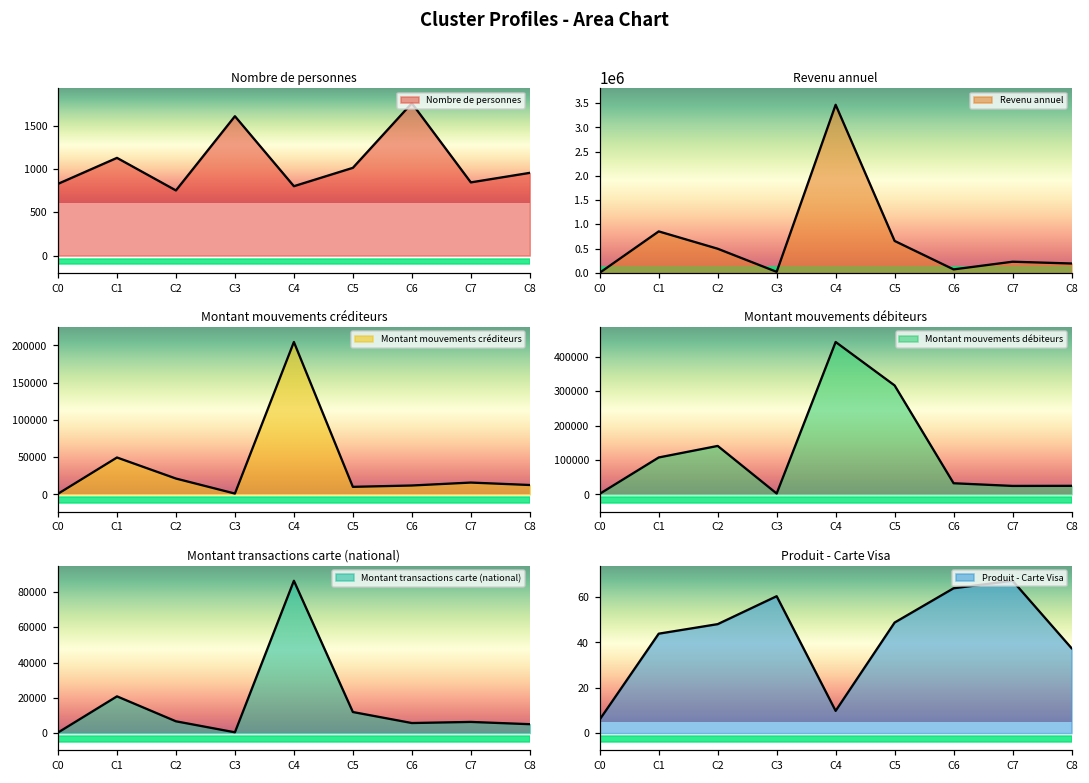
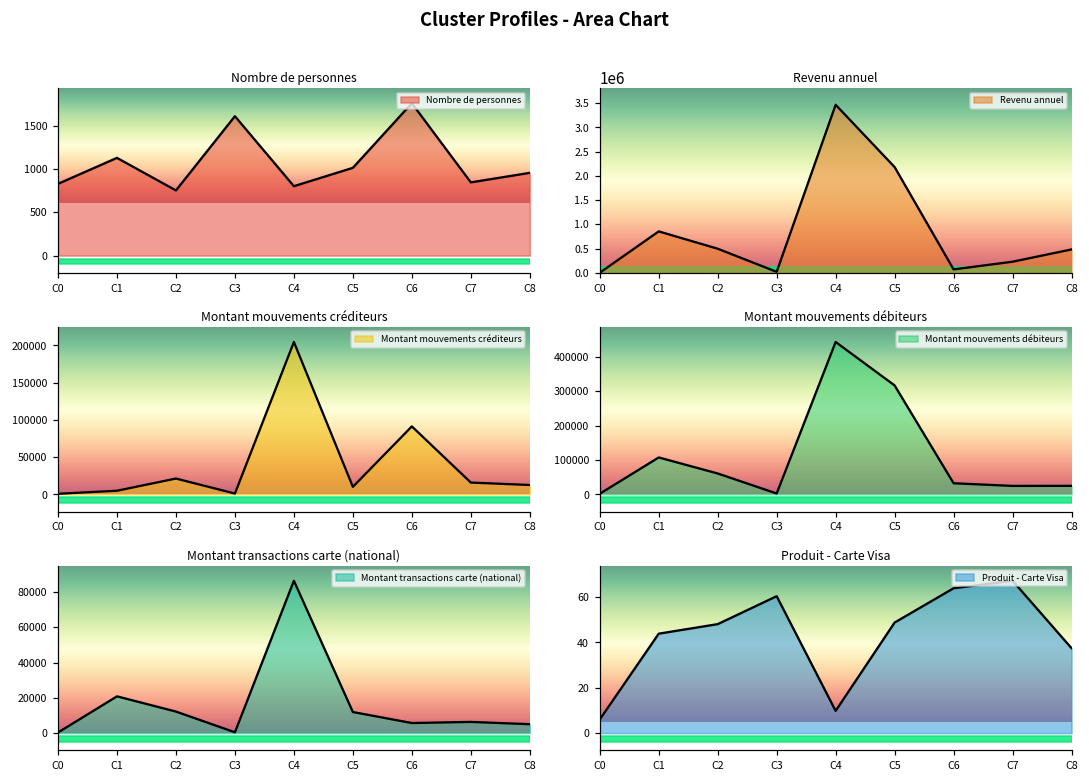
Revenu annuel, C5: 700000 -> 2200000
Revenu annuel, C8: 200000 -> 500000
Montant mouvements créditeurs, C1: 50000 -> 0
Montant mouvements créditeurs, C6: 10000 -> 90000
Montant mouvements débiteurs, C2: 140000 -> 60000
Montant transactions carte (national), C2: 7000 -> 12000
